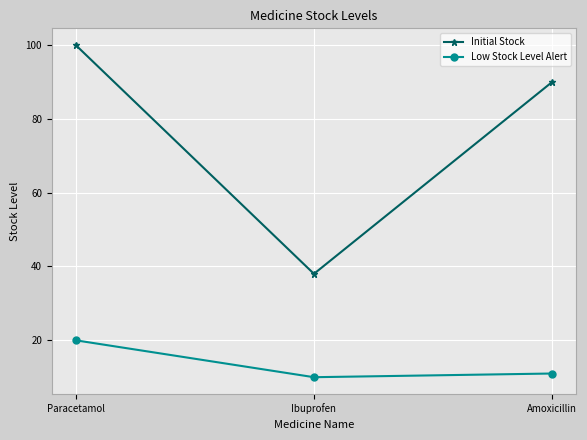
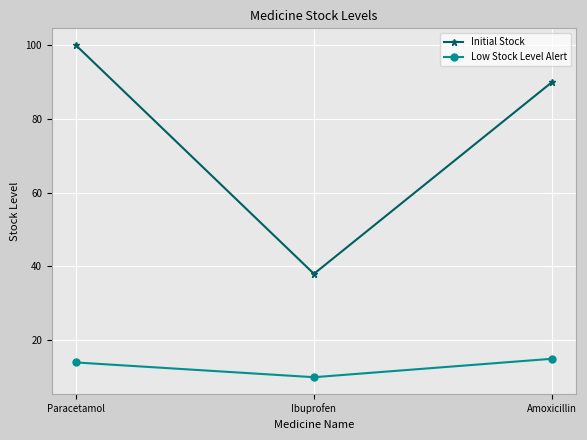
Low Stock Level Alert, Paracetamol: 20 -> 14
Low Stock Level Alert, Amoxicillin: 11 -> 15
